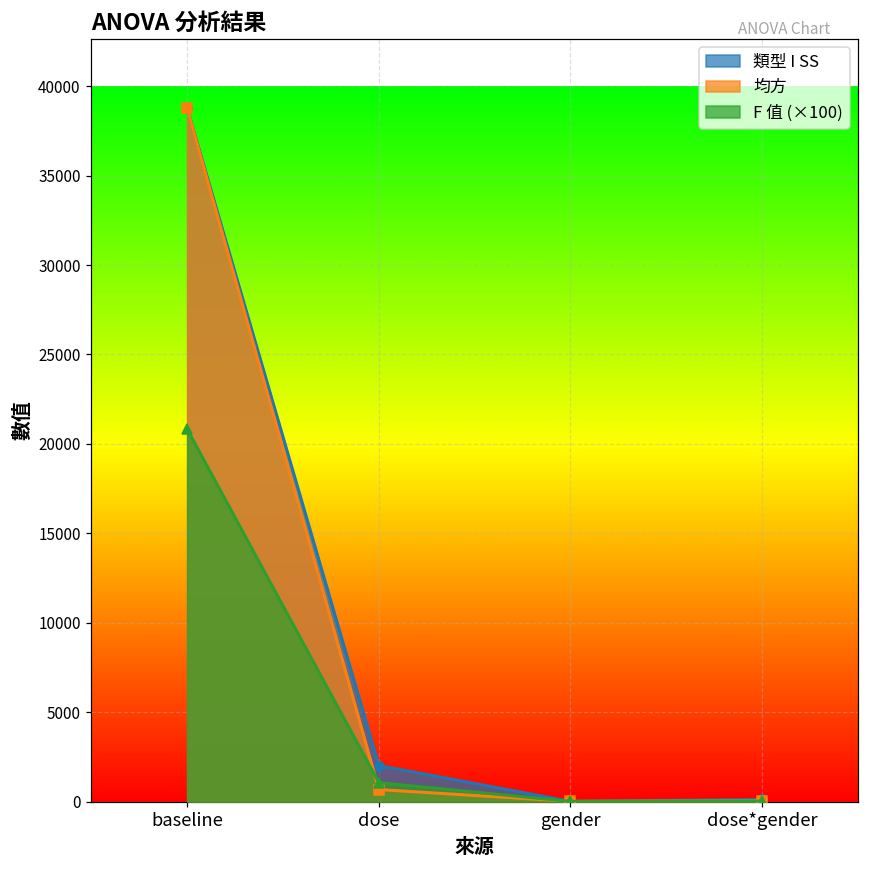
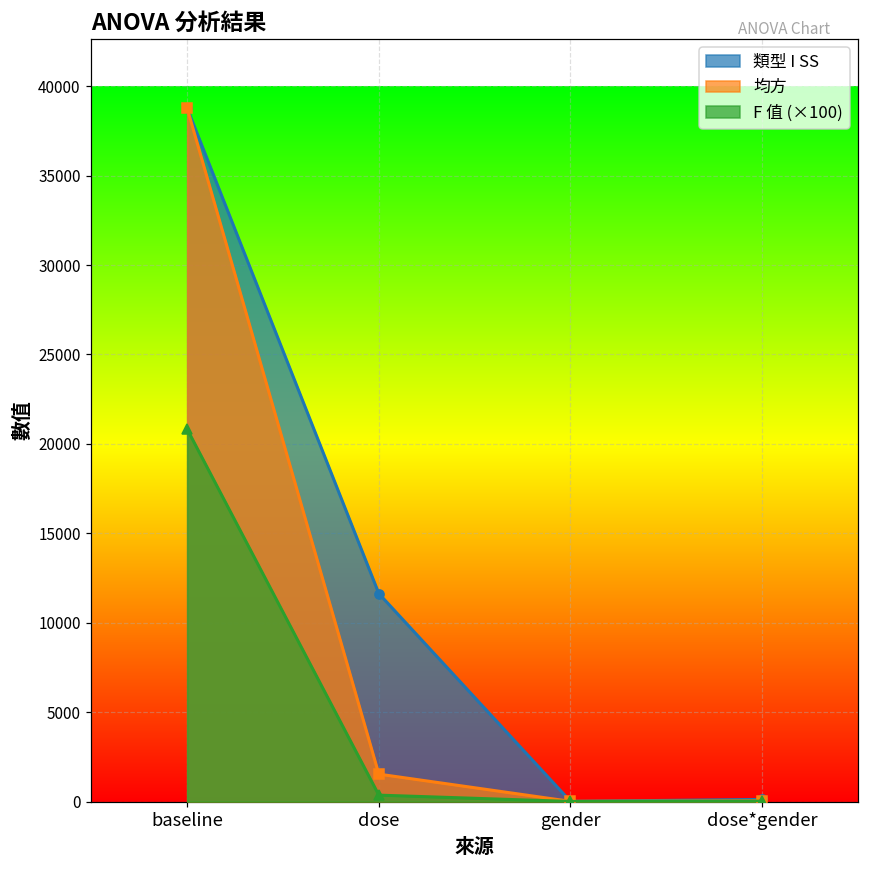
類型 I SS, dose: 2000 -> 11600
均方, dose: 700 -> 1500
F 值 (×100), dose: 1100 -> 400
